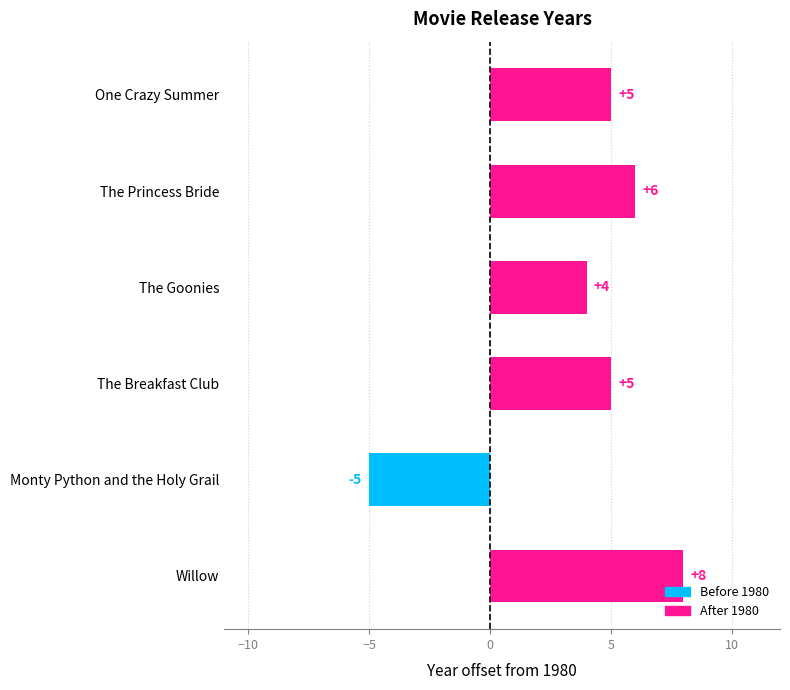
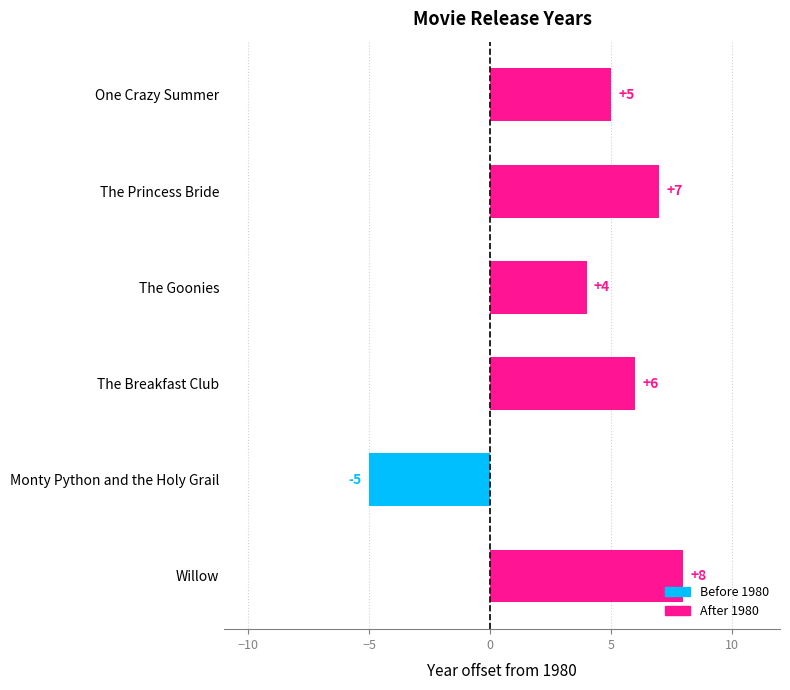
The Princess Bride: +6 -> +7
The Breakfast Club: +5 -> +6
